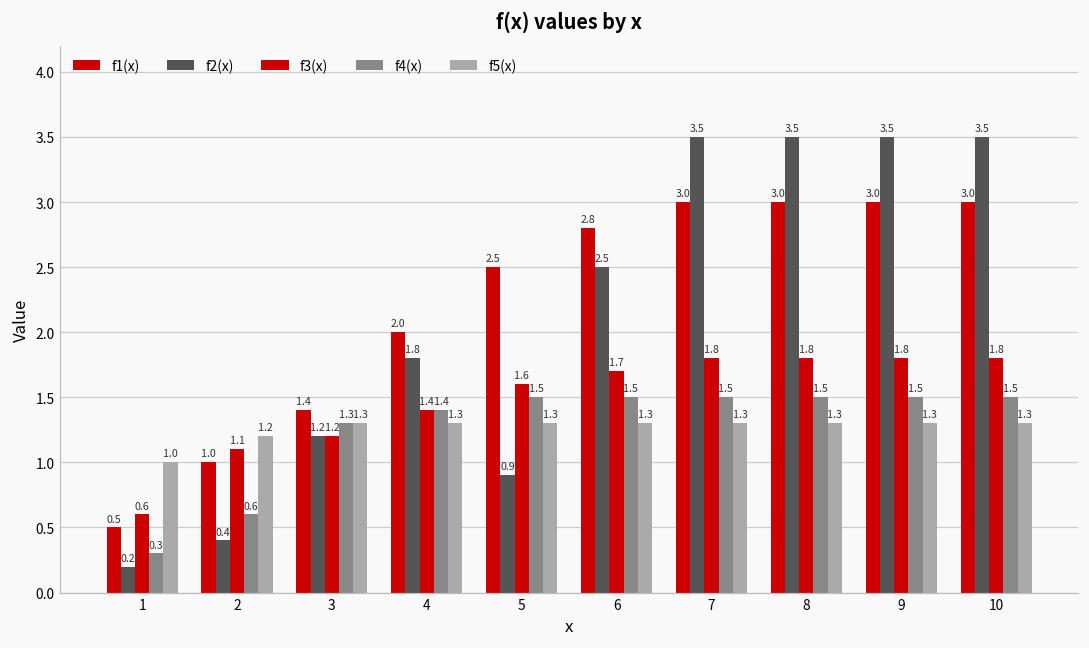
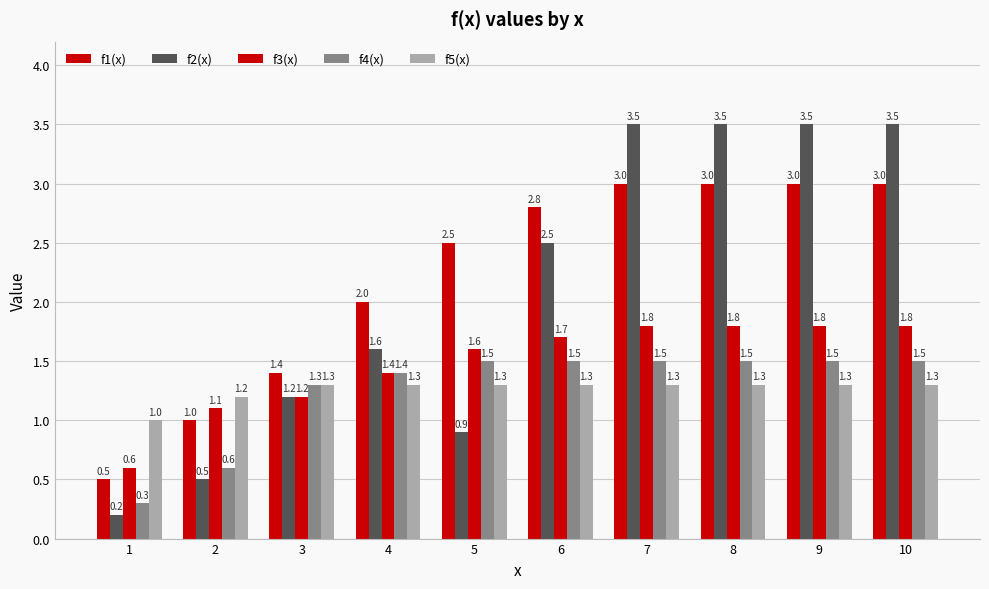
f2(x), 2: 0.4 -> 0.5
f2(x), 4: 1.8 -> 1.6
